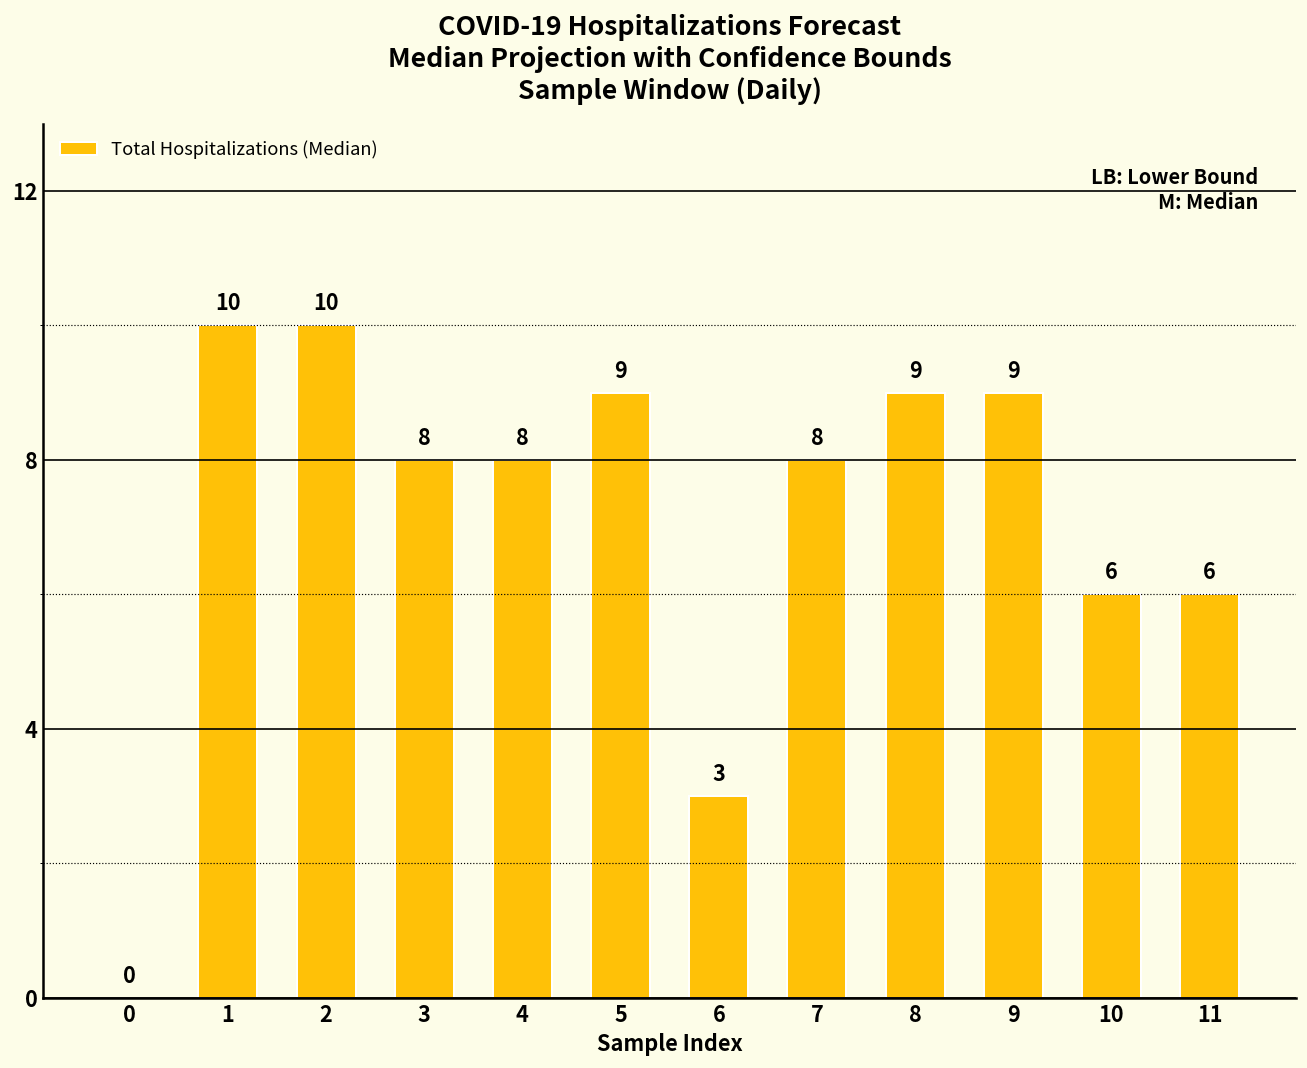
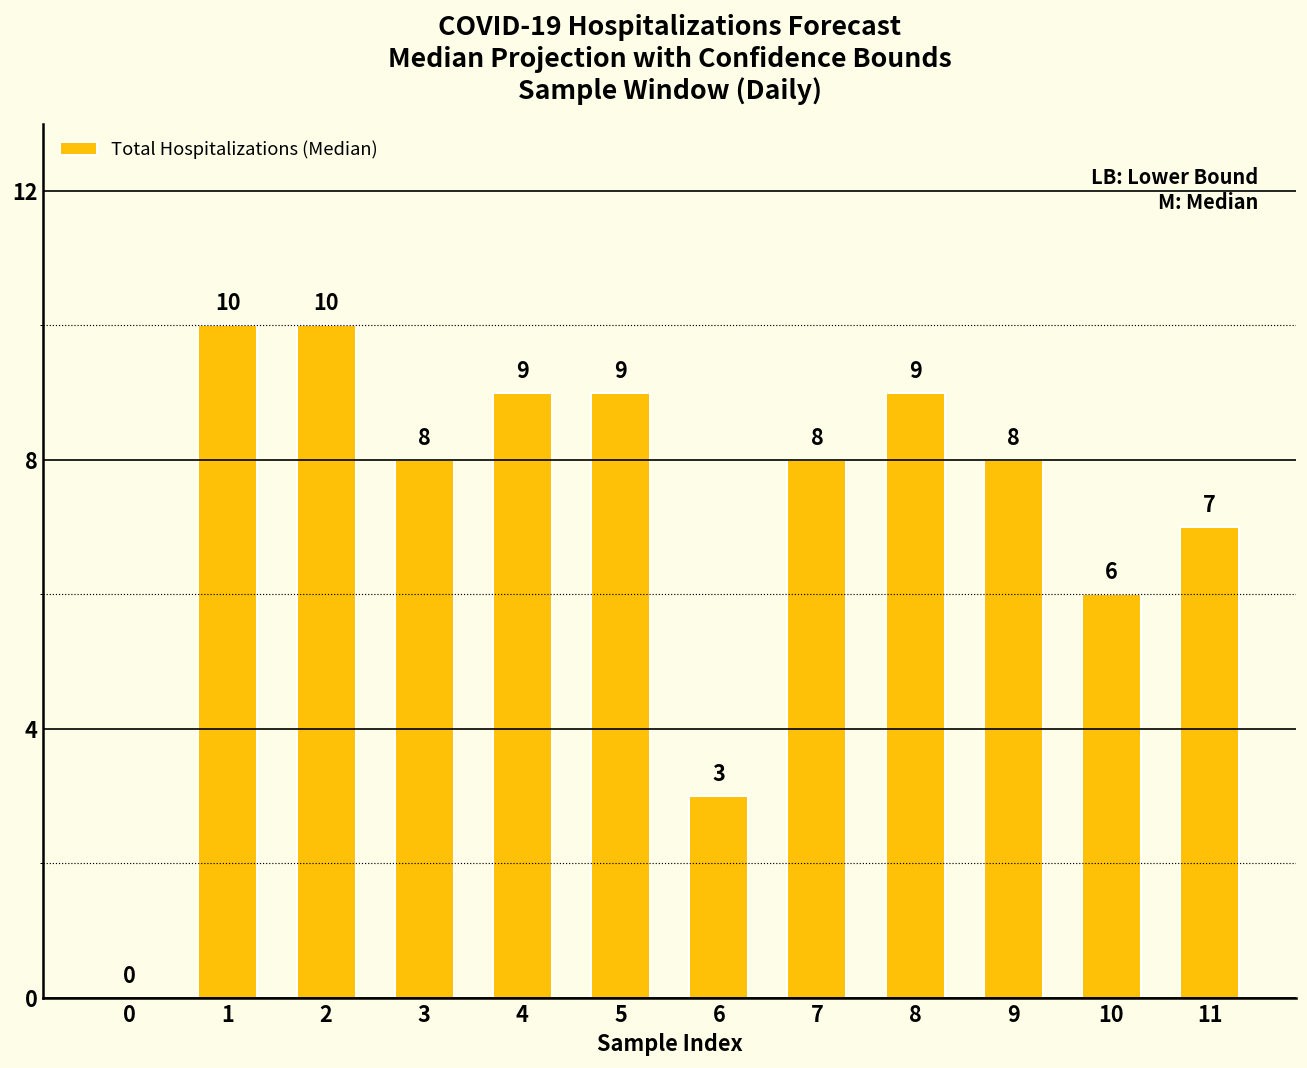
4: 8 -> 9
9: 9 -> 8
11: 6 -> 7
